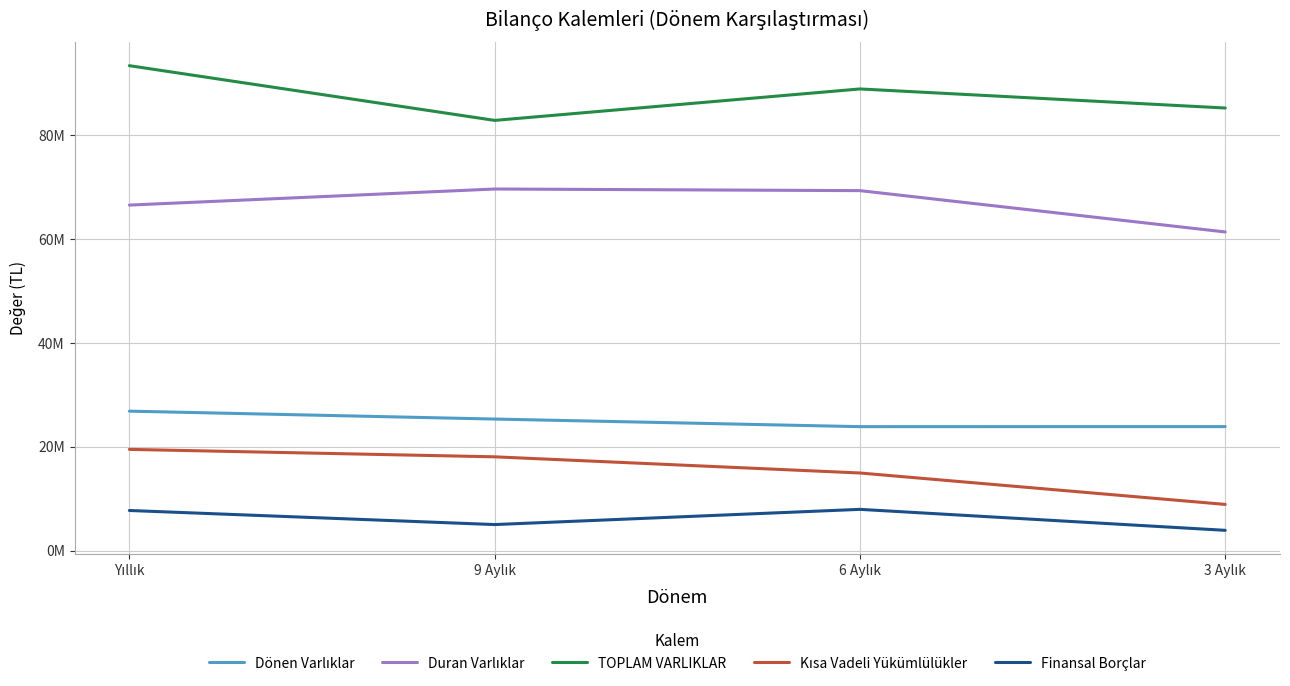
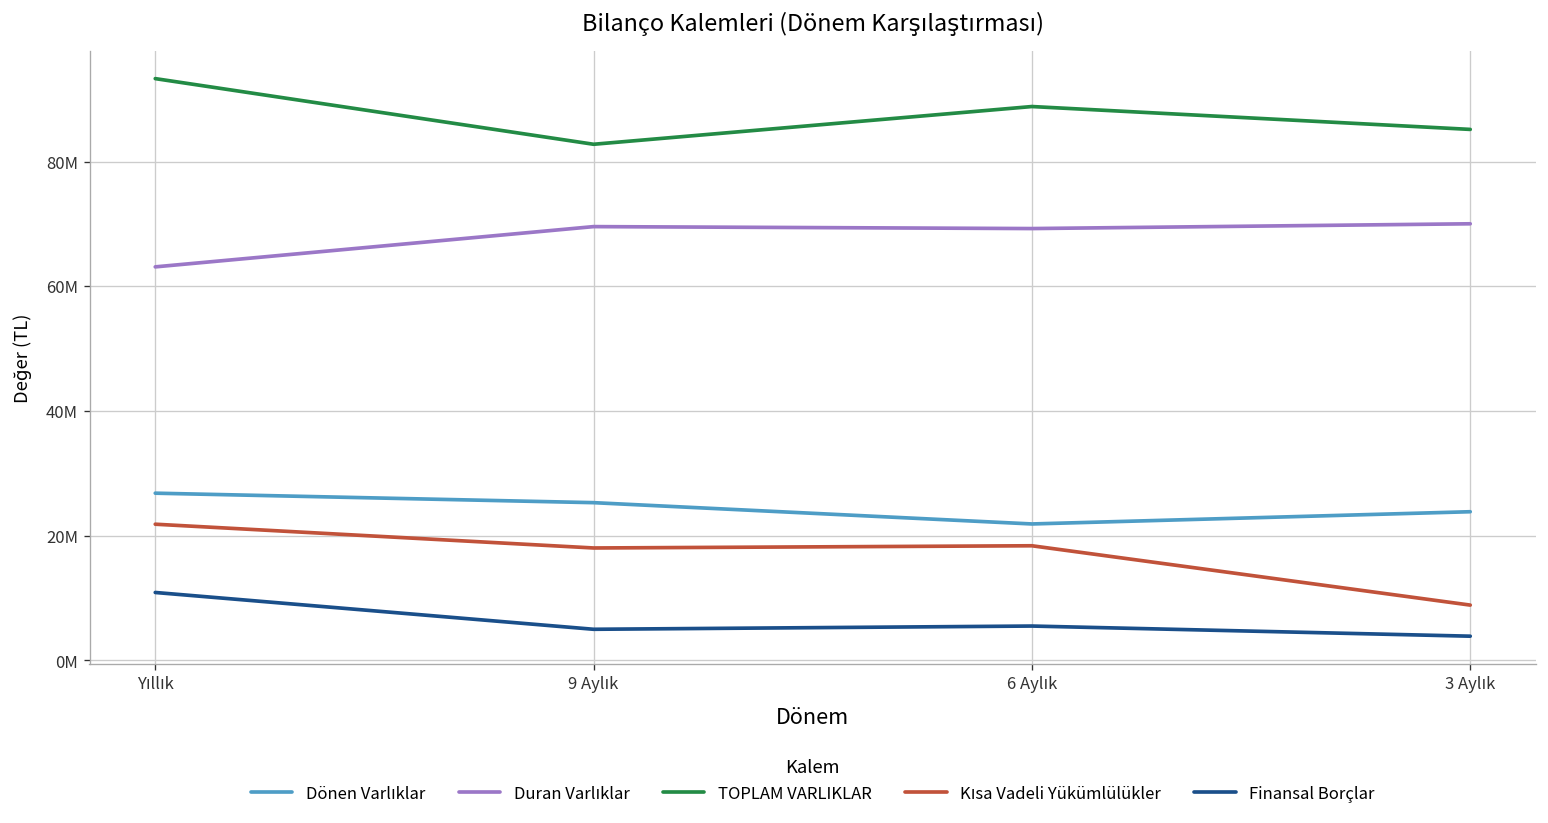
Duran Varlıklar, Yıllık: 66000000 -> 63000000
Kısa Vadeli Yükümlülükler, Yıllık: 19000000 -> 22000000
Finansal Borçlar, Yıllık: 8000000 -> 11000000
Dönen Varlıklar, 6 Aylık: 24000000 -> 22000000
Kısa Vadeli Yükümlülükler, 6 Aylık: 15000000 -> 18000000
Finansal Borçlar, 6 Aylık: 8000000 -> 6000000
Duran Varlıklar, 3 Aylık: 61000000 -> 70000000
